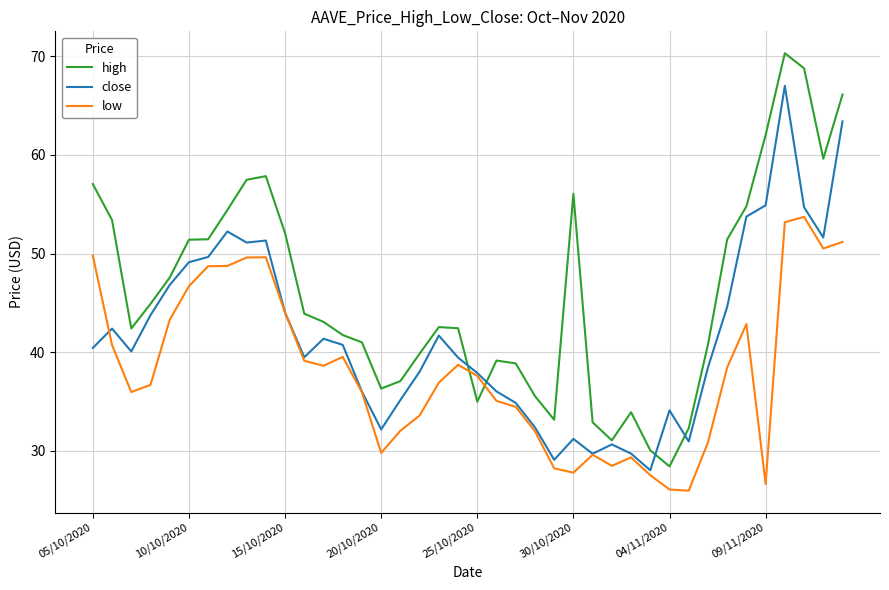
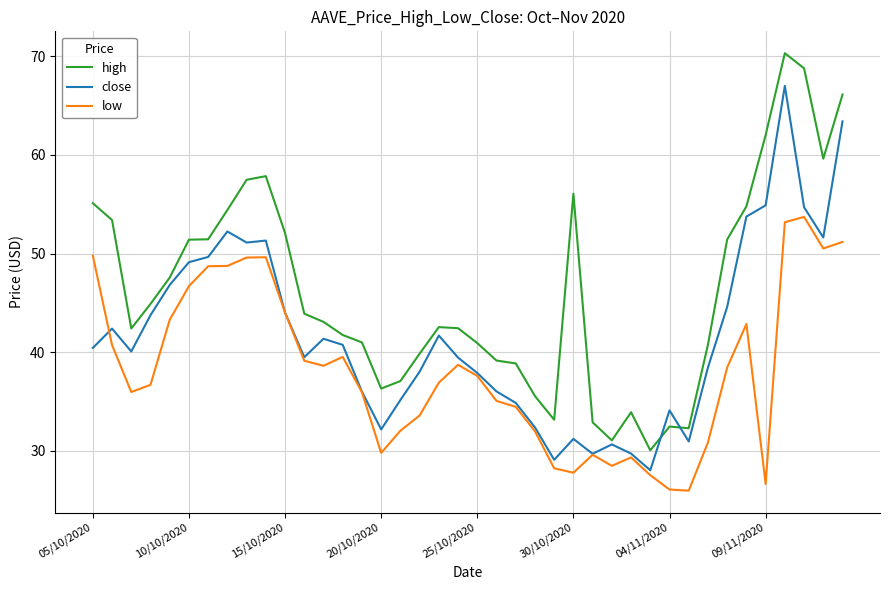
high, 05/10/2020: 57 -> 55
high, 25/10/2020: 35 -> 41
high, 04/11/2020: 28 -> 32
